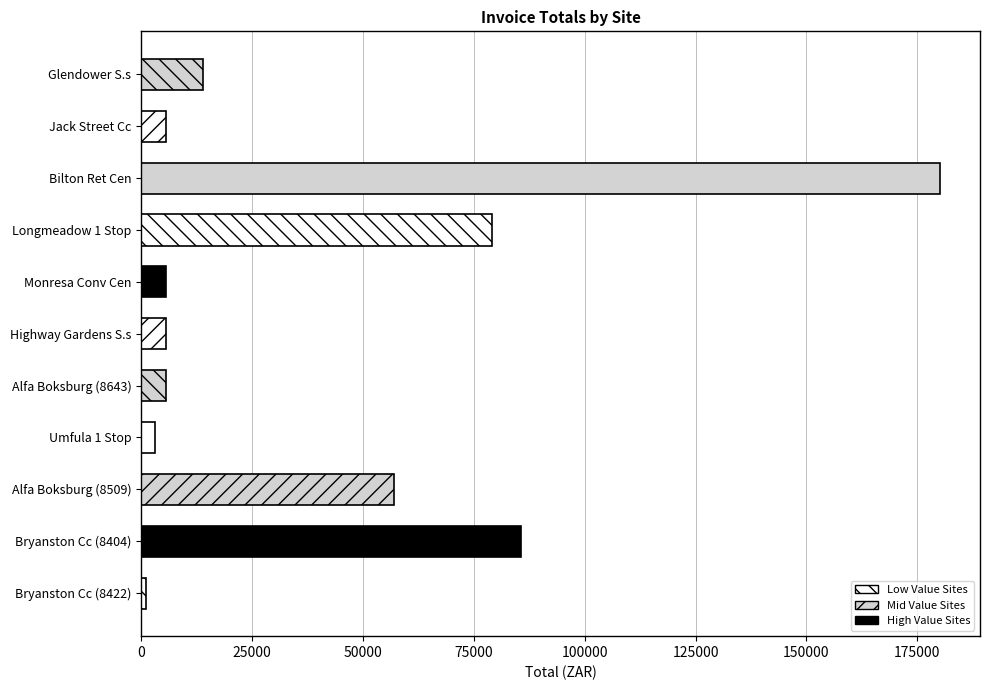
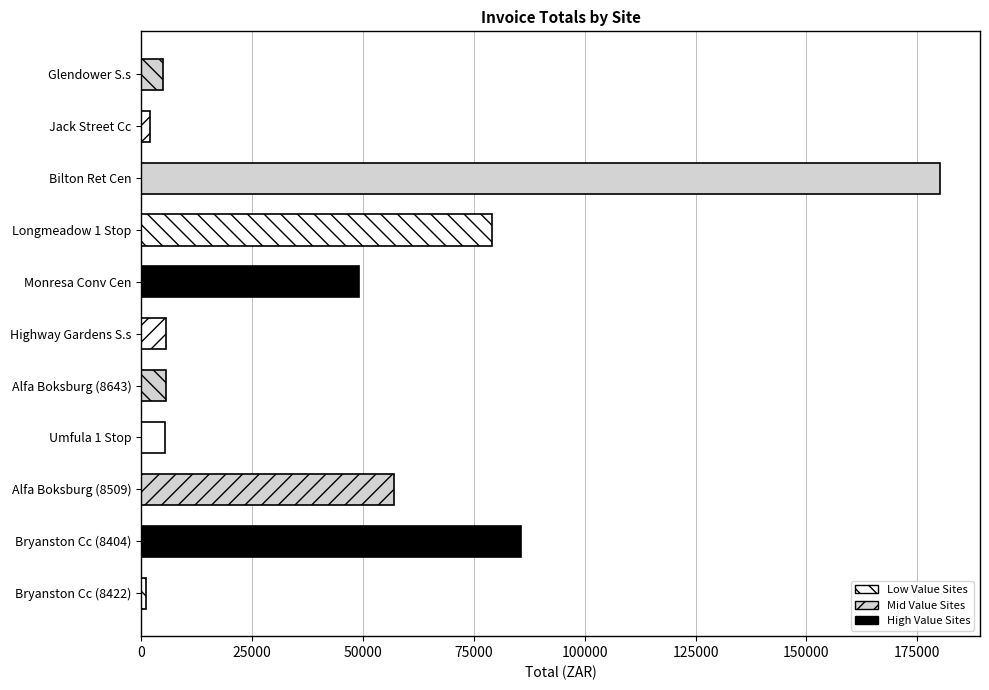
Glendower S.s: 14000 -> 5000
Jack Street Cc: 6000 -> 2000
Monresa Conv Cen: 6000 -> 49000
Umfula 1 Stop: 3000 -> 5000
